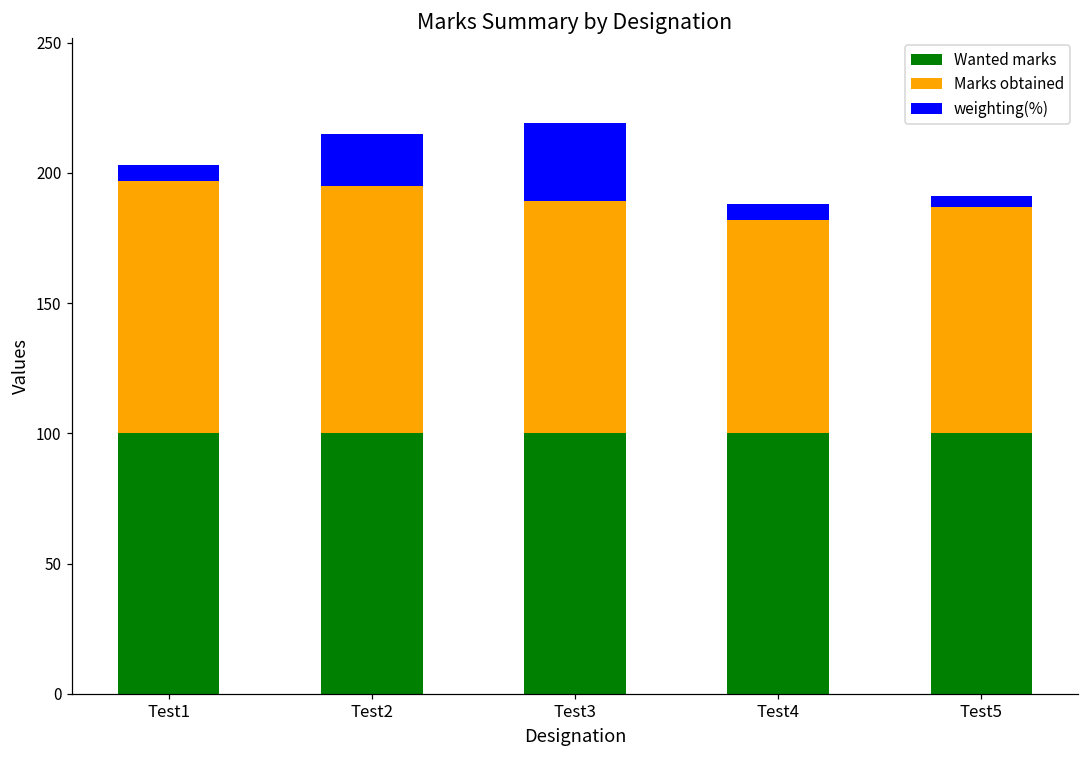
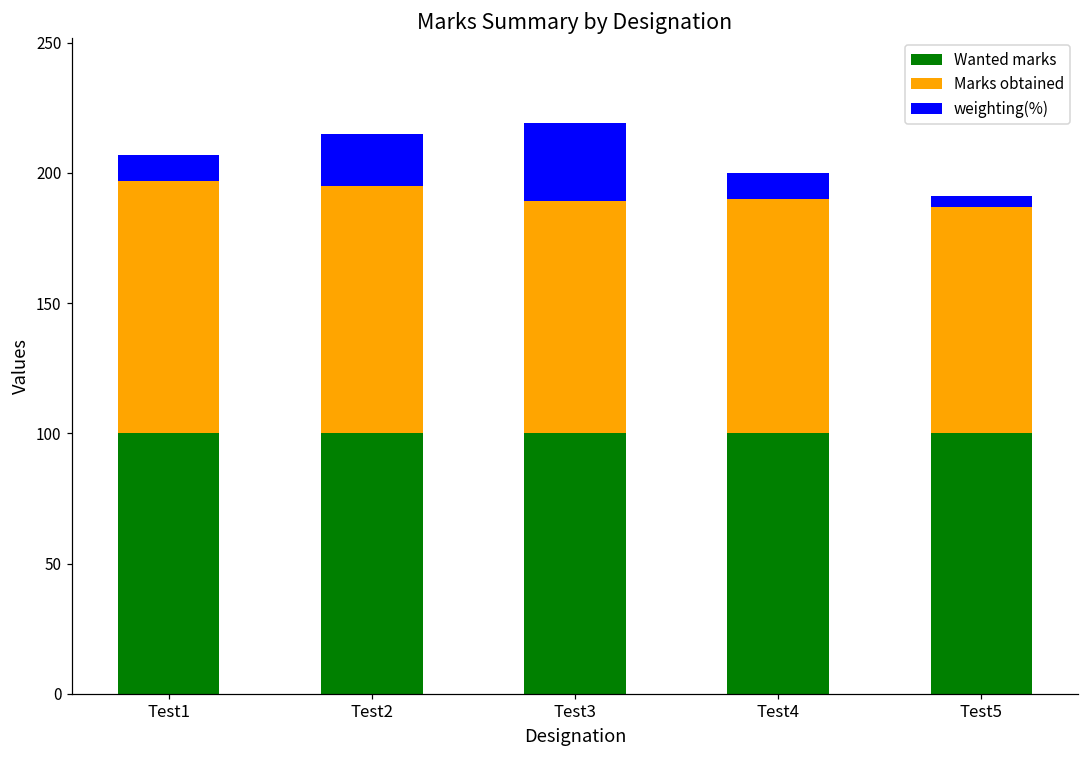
weighting(%), Test1: 6 -> 10
Marks obtained, Test4: 82 -> 90
weighting(%), Test4: 6 -> 10
